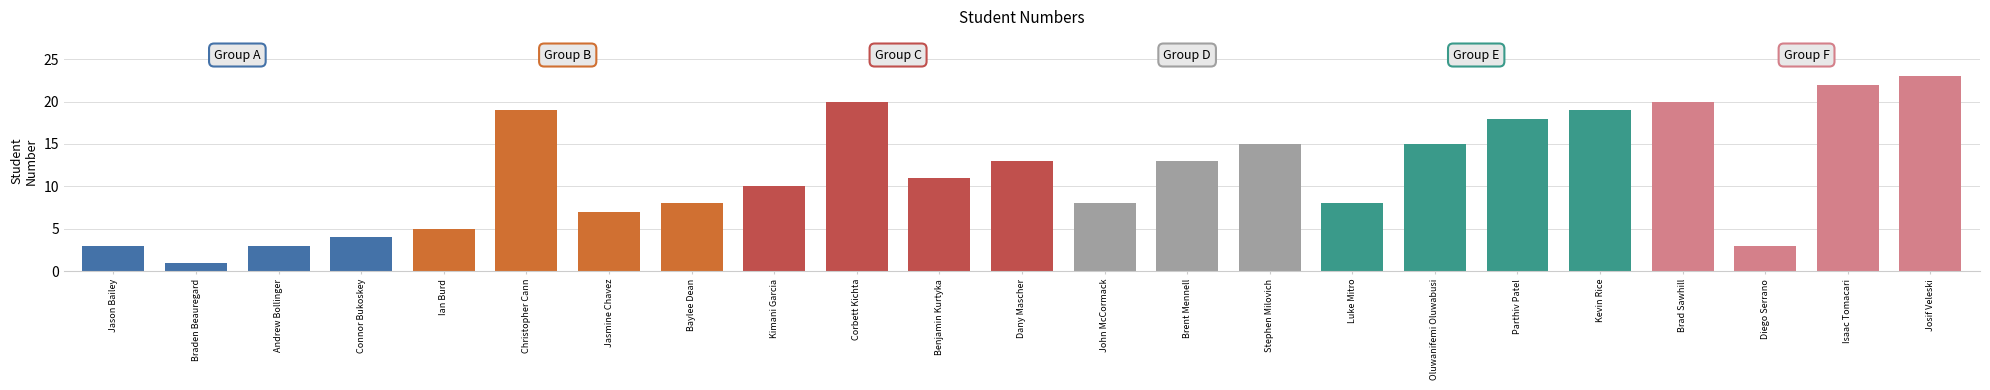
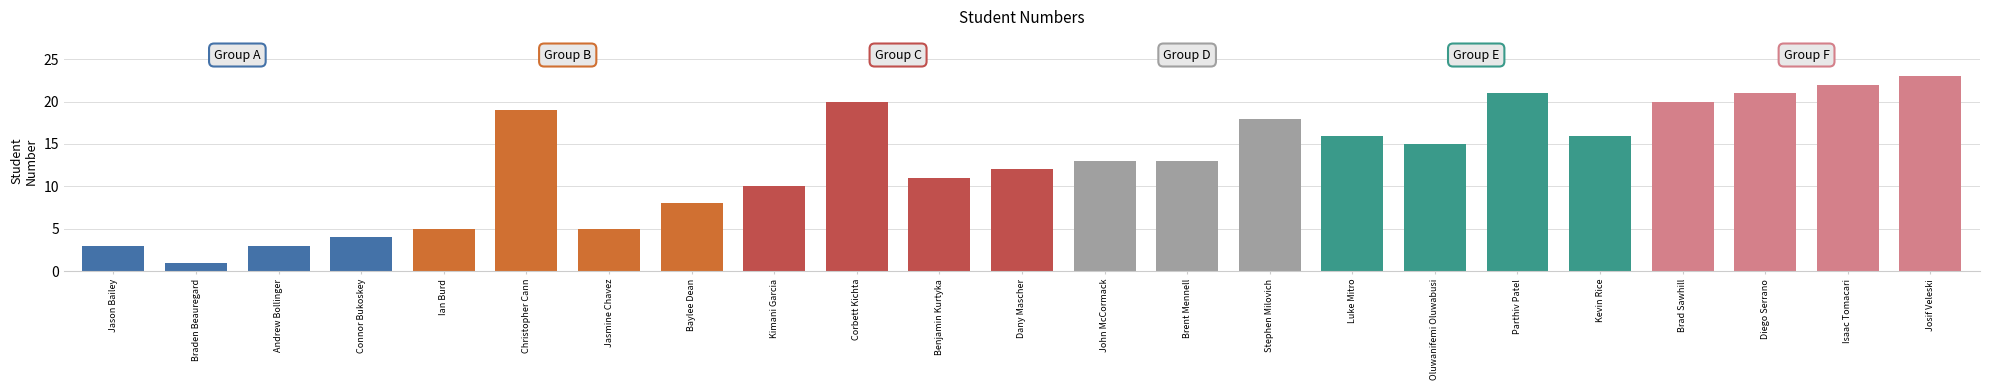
Jasmine Chavez: 7 -> 5
Dany Mascher: 13 -> 12
John McCormack: 8 -> 13
Stephen Milovich: 15 -> 18
Luke Mitro: 8 -> 16
Parthiv Patel: 18 -> 21
Kevin Rice: 19 -> 16
Diego Serrano: 3 -> 21
